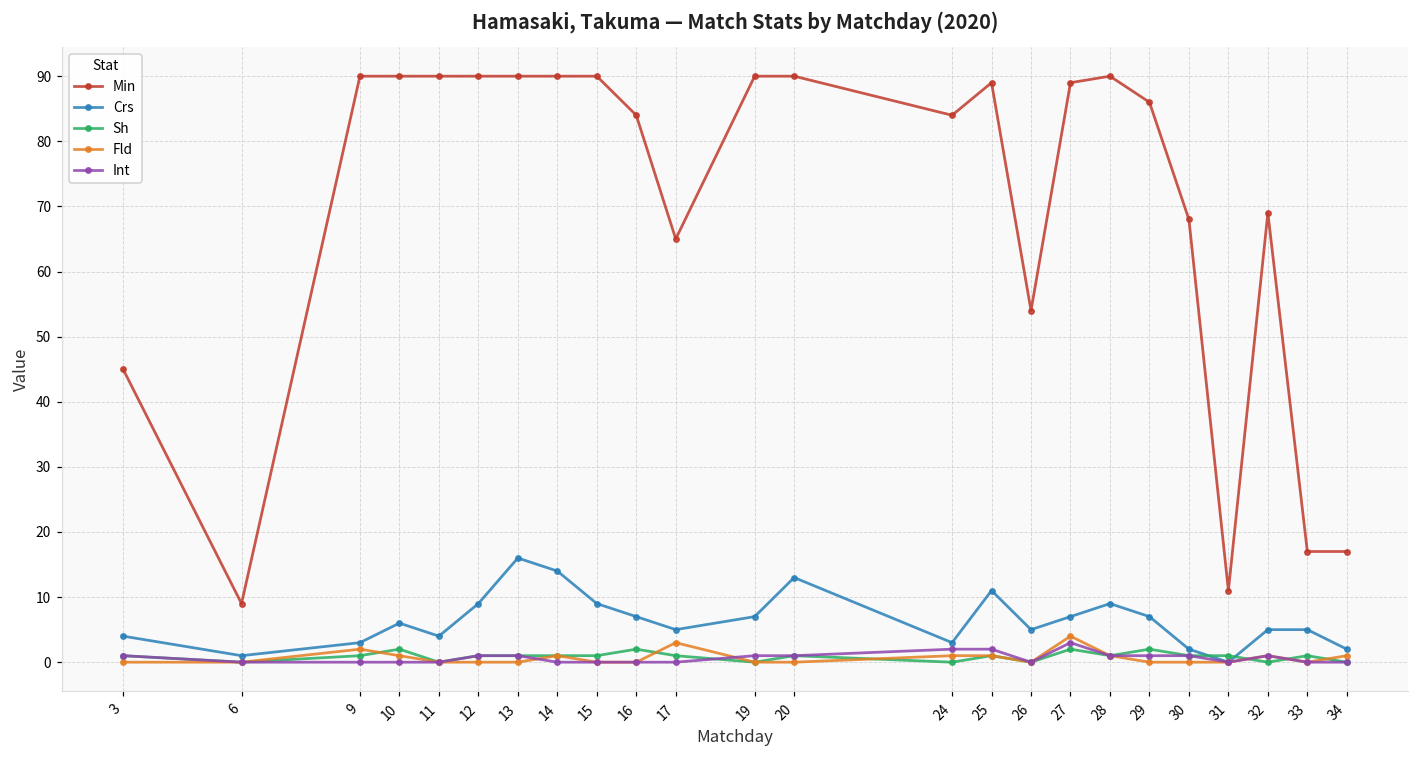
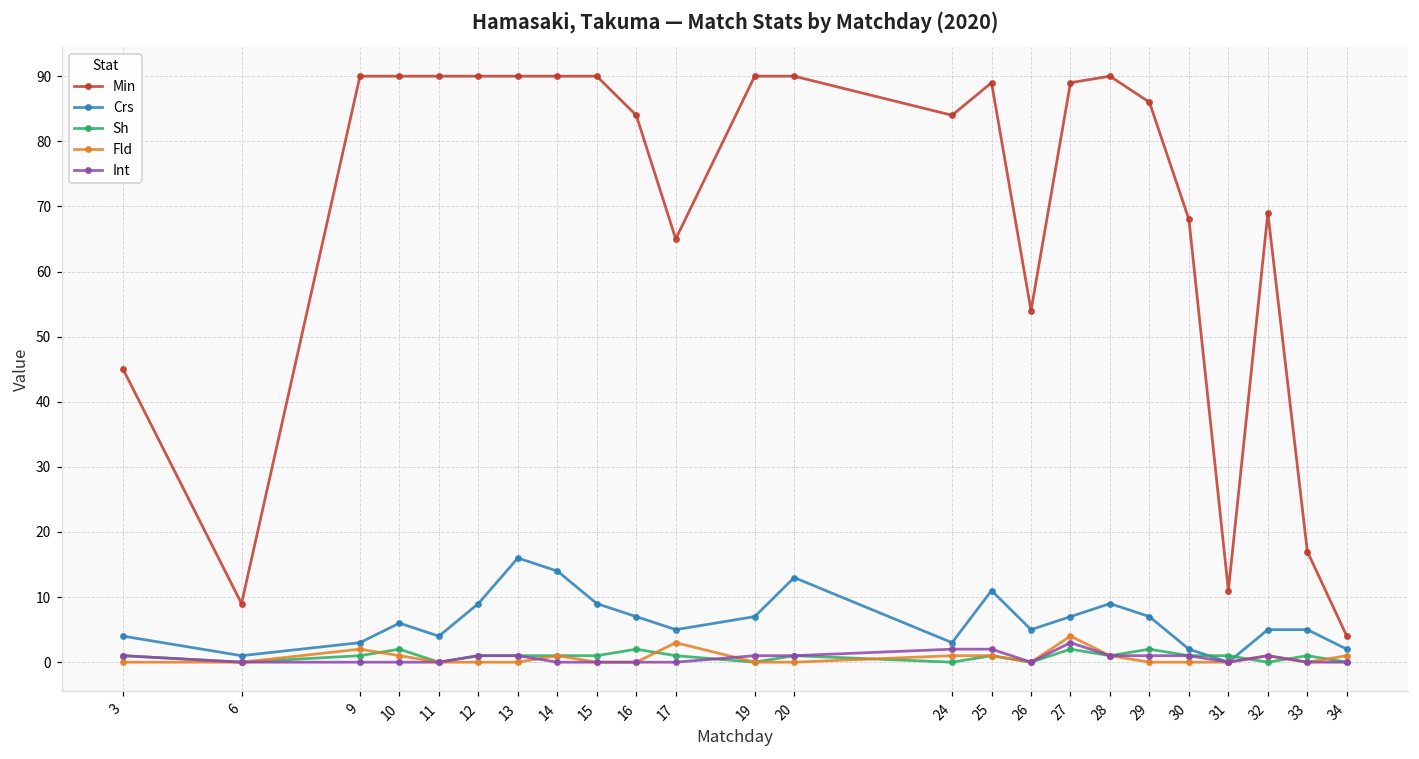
Min, 34: 17 -> 4
